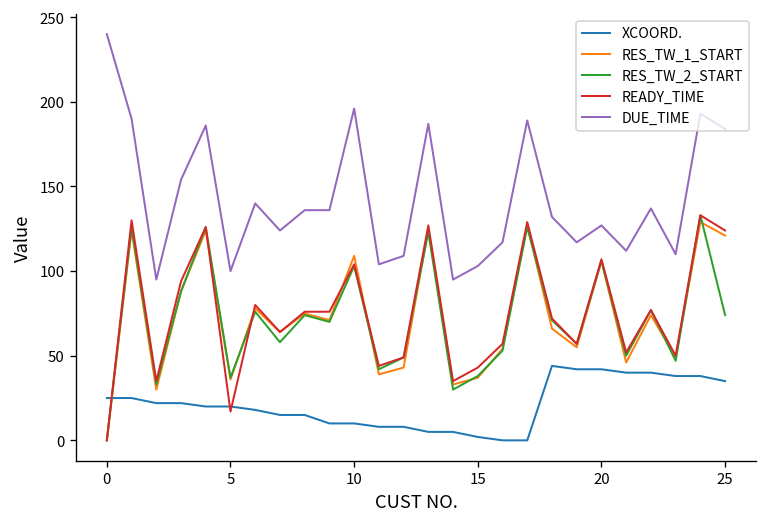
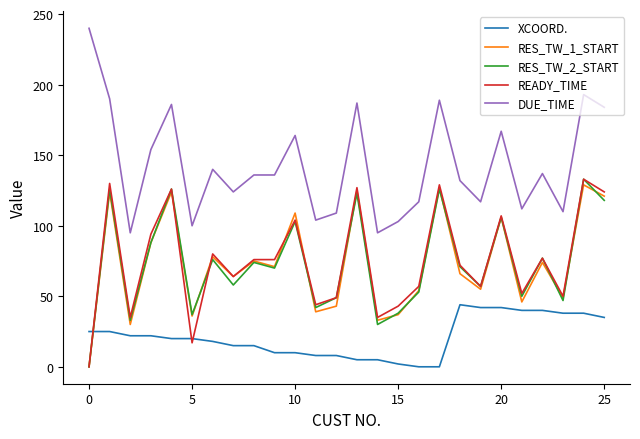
DUE_TIME, 10: 196 -> 164
DUE_TIME, 20: 127 -> 167
RES_TW_2_START, 25: 74 -> 118
